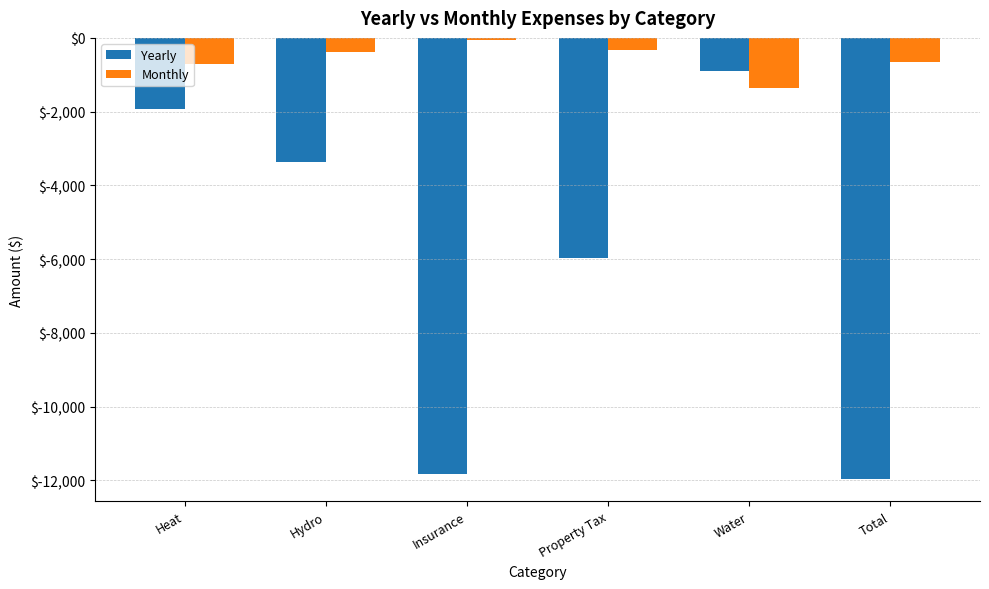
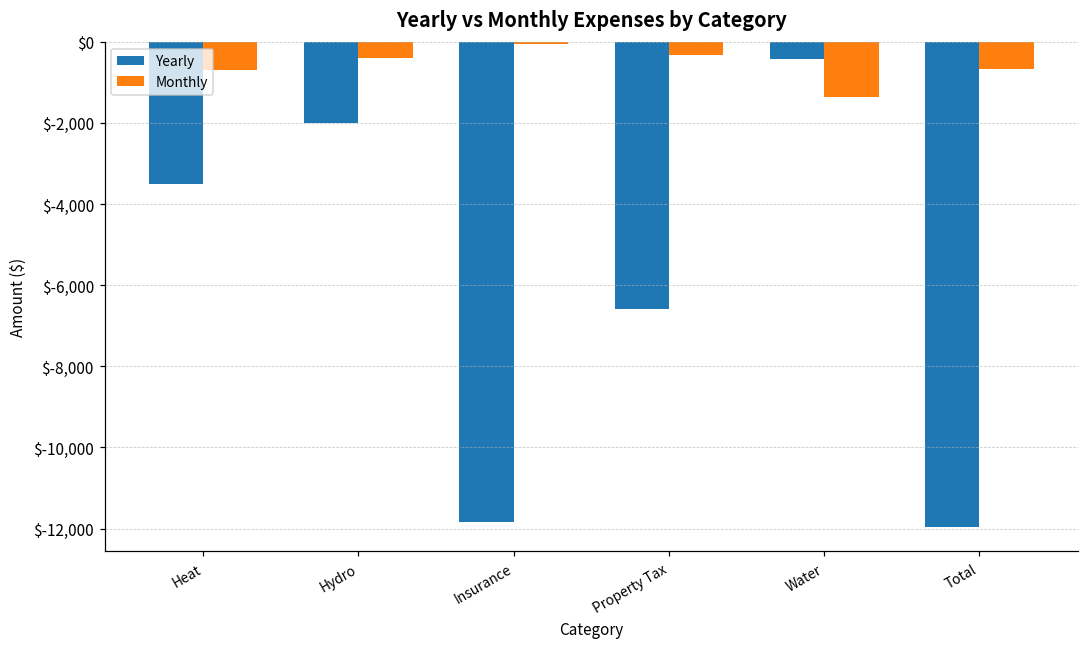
Yearly, Heat: $-1,900 -> $-3,500
Yearly, Hydro: $-3,400 -> $-2,000
Yearly, Property Tax: $-6,000 -> $-6,600
Yearly, Water: $-900 -> $-400
